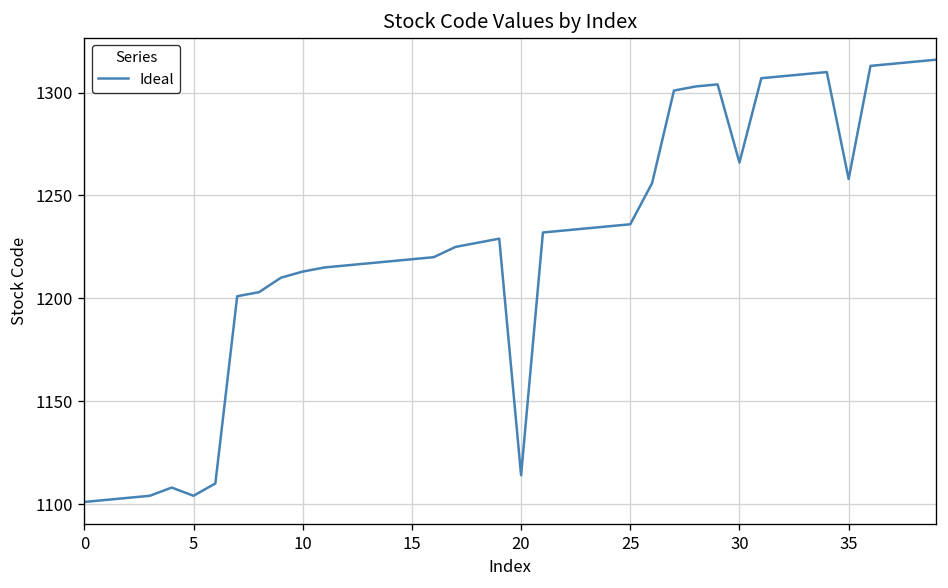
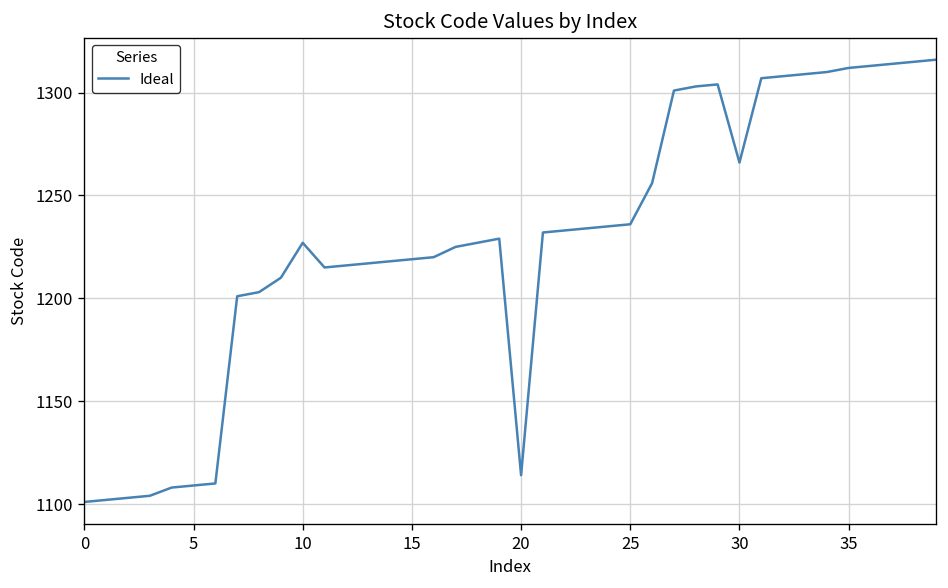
5: 1104 -> 1109
10: 1213 -> 1227
35: 1258 -> 1312
